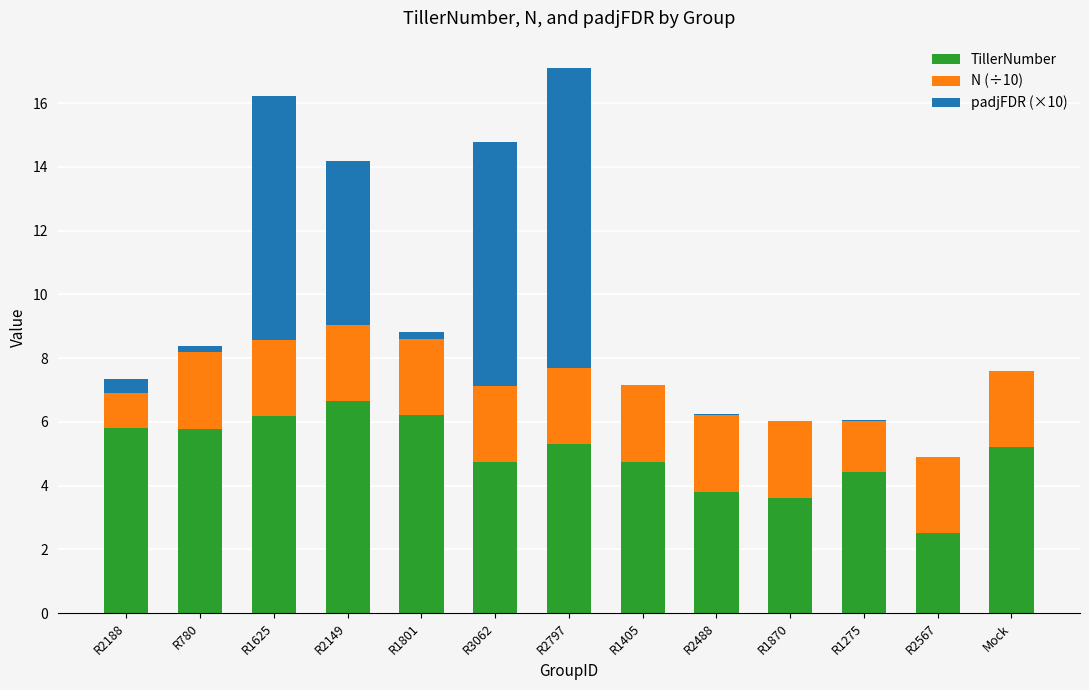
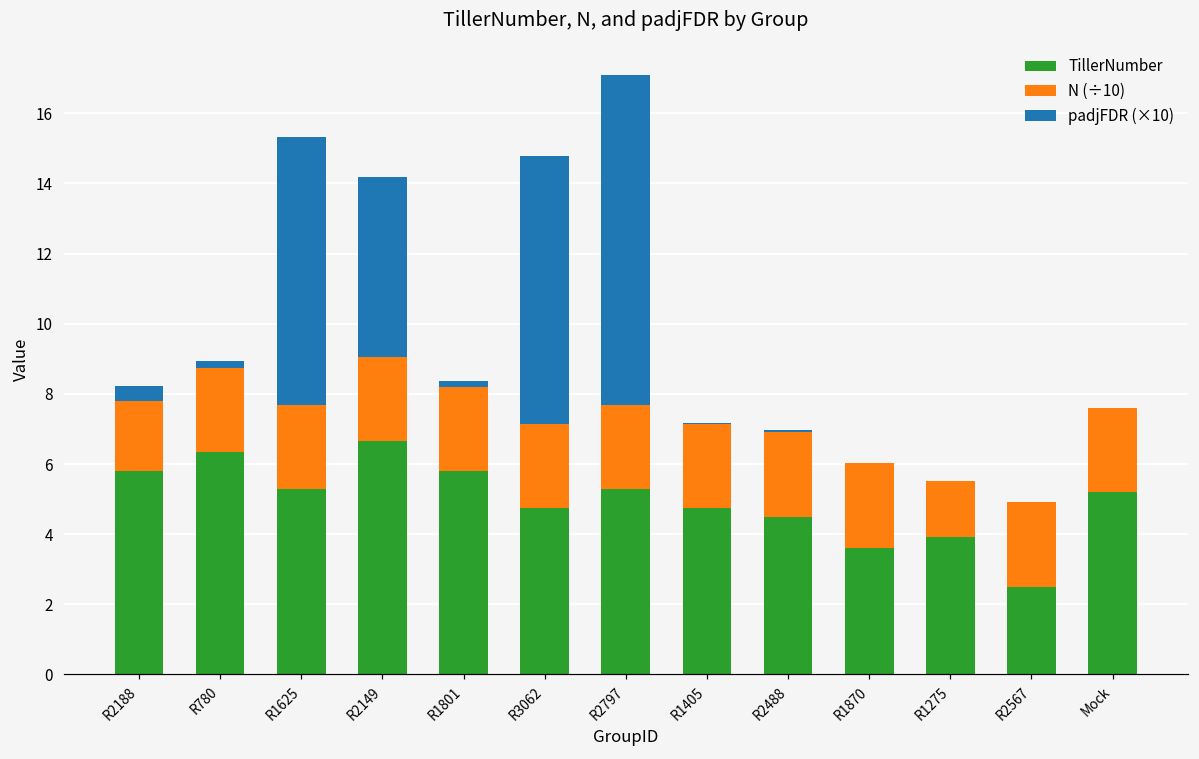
N (÷10), R2188: 1.1 -> 2.0
TillerNumber, R780: 5.8 -> 6.3
TillerNumber, R1625: 6.2 -> 5.3
TillerNumber, R1801: 6.2 -> 5.8
TillerNumber, R2488: 3.8 -> 4.5
TillerNumber, R1275: 4.4 -> 3.9
